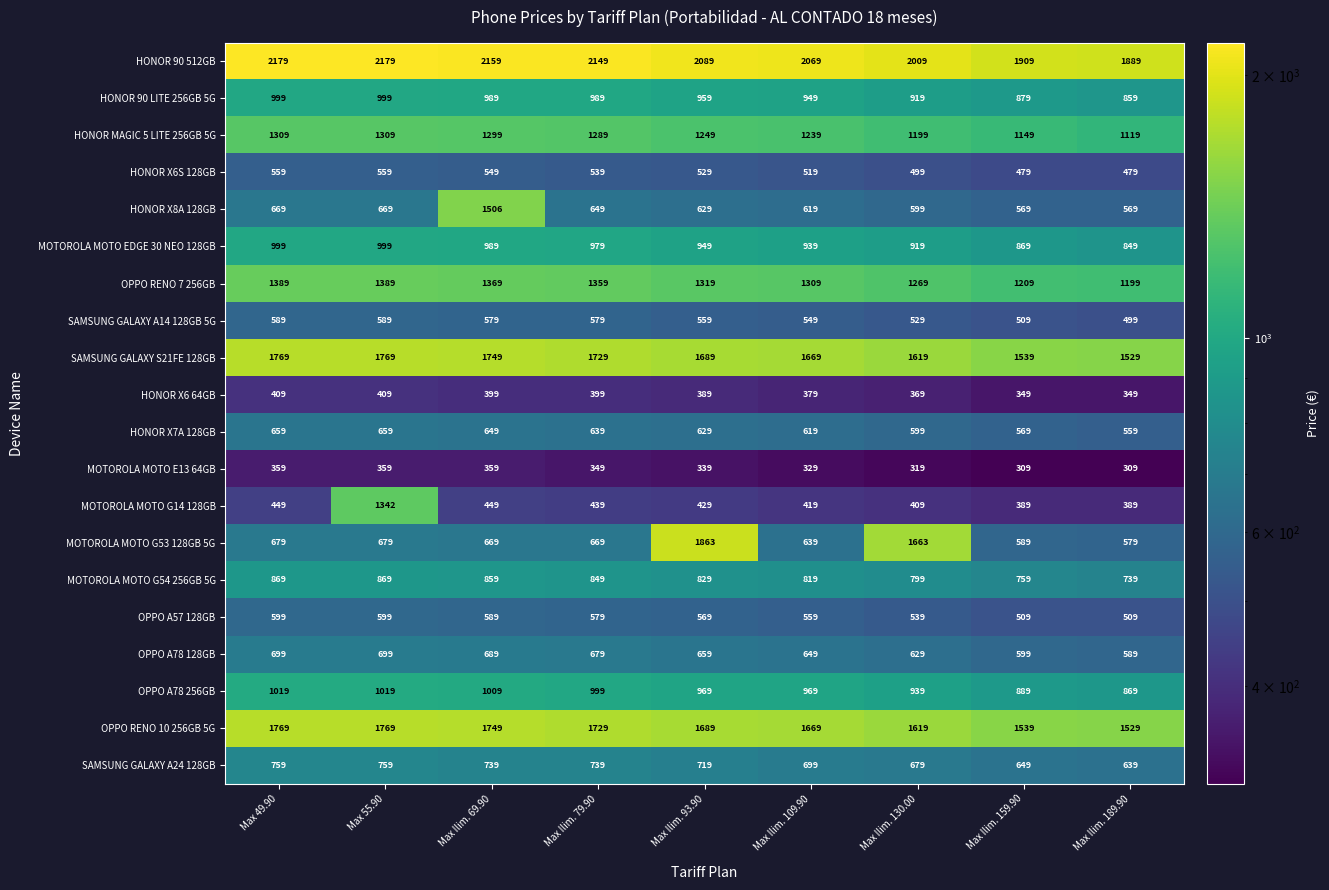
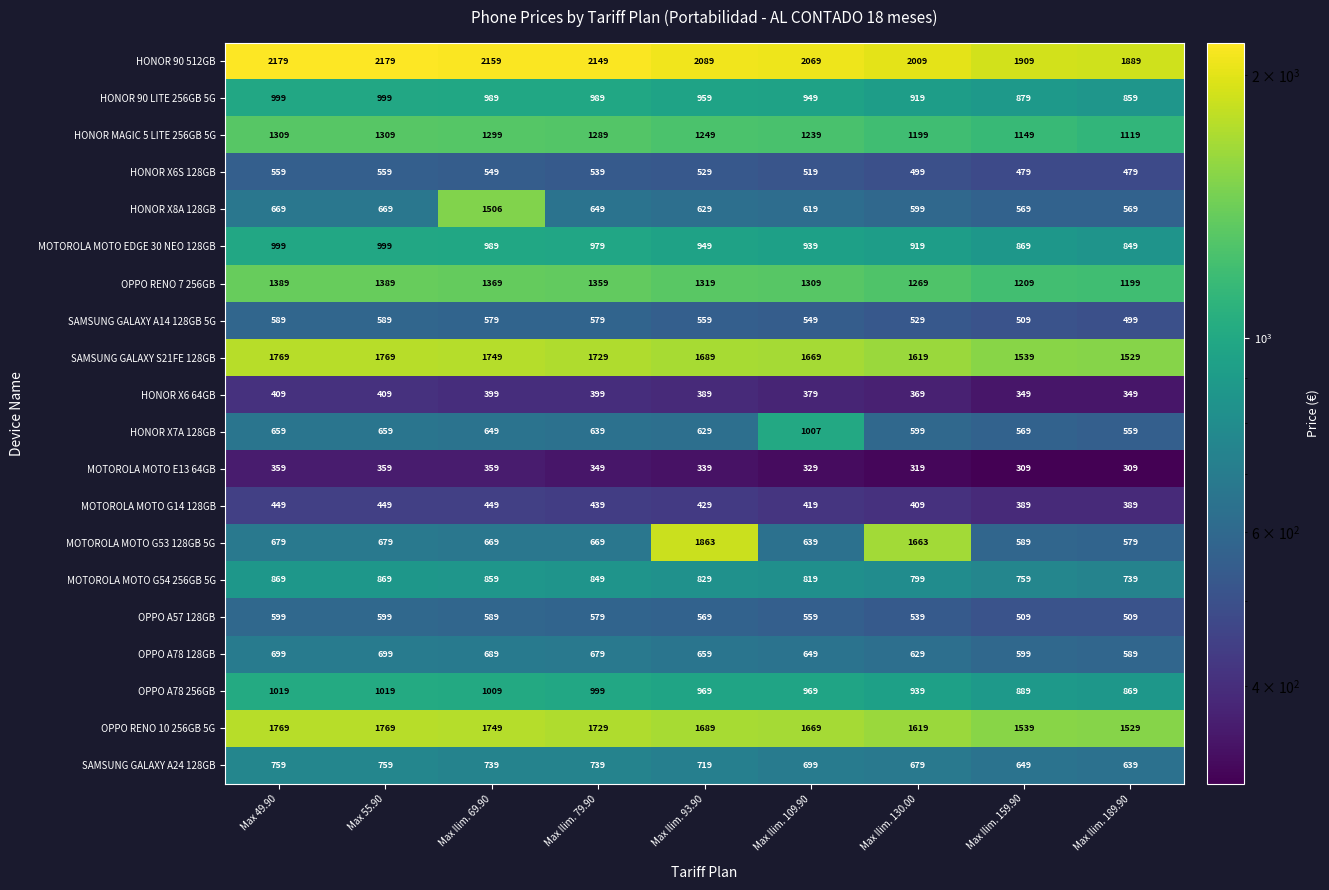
HONOR X7A 128GB, Max Ilim. 109.90: 619 -> 1007
MOTOROLA MOTO G14 128GB, Max 55.90: 1342 -> 449
